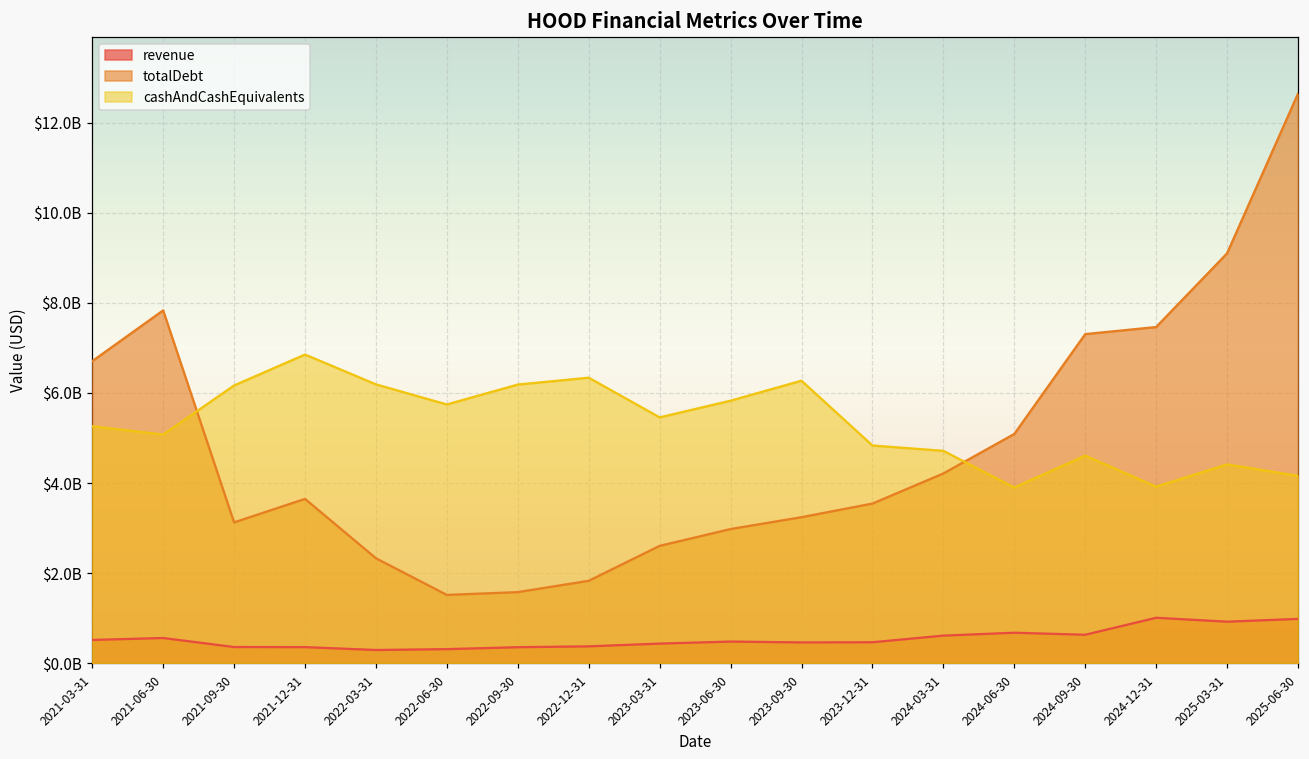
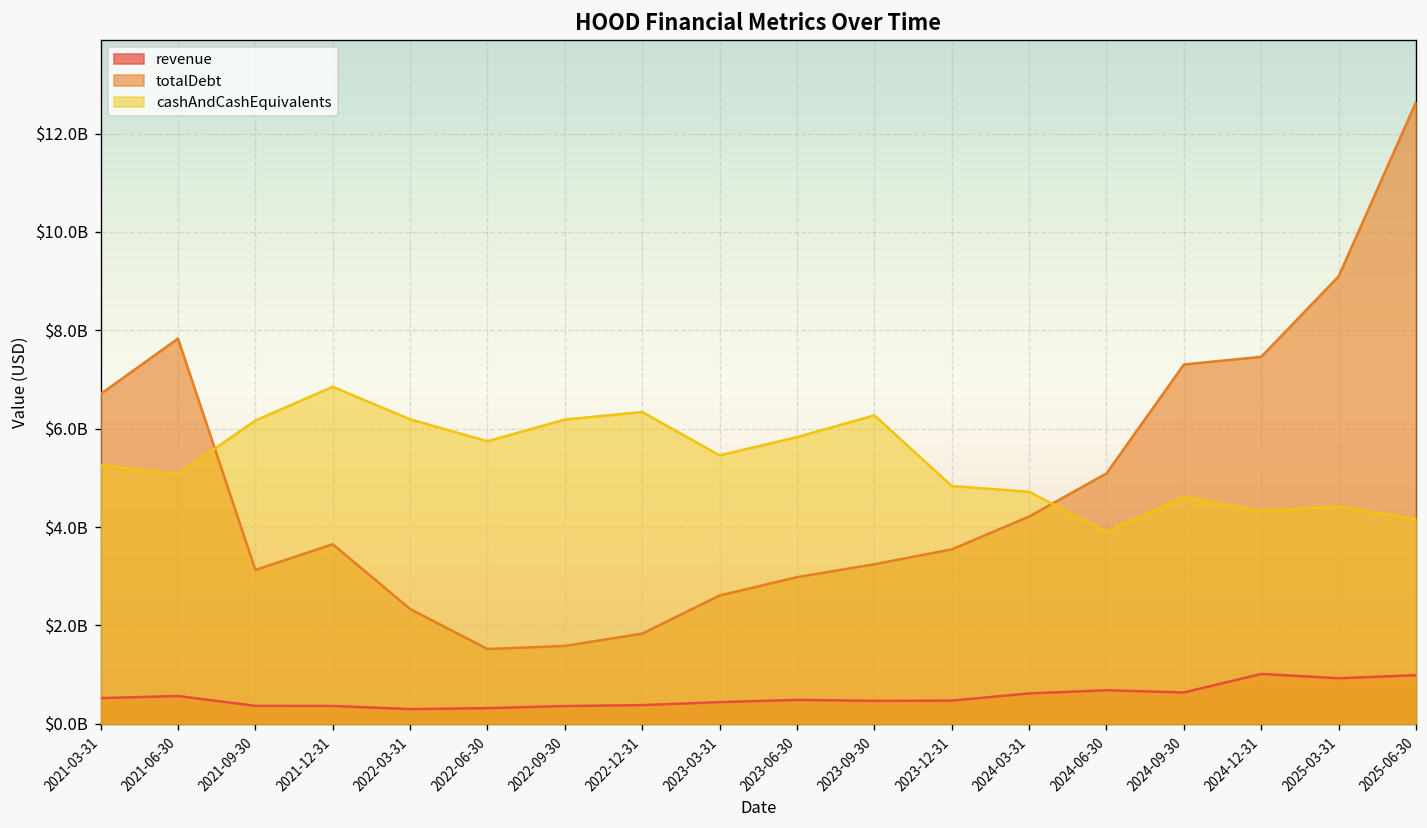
cashAndCashEquivalents, 2024-12-31: $3900000000 -> $4300000000
